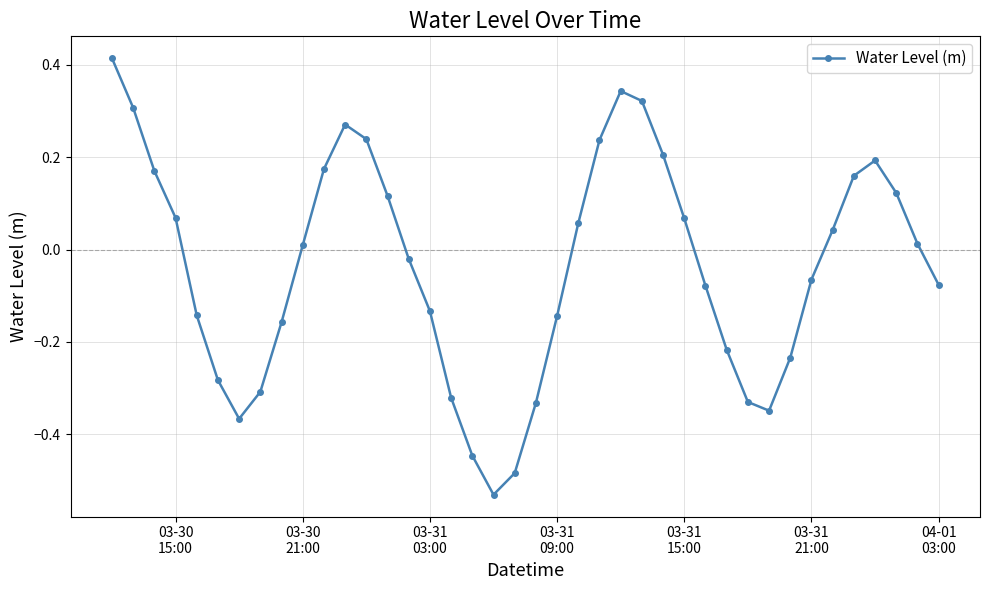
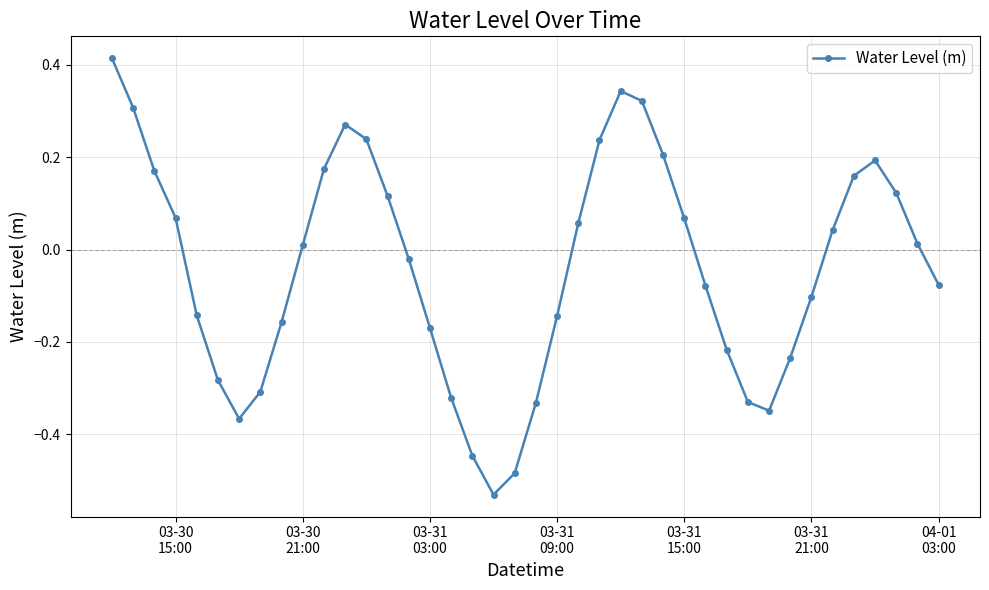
03-31 03:00: -0.13 -> -0.17
03-31 21:00: -0.06 -> -0.10
